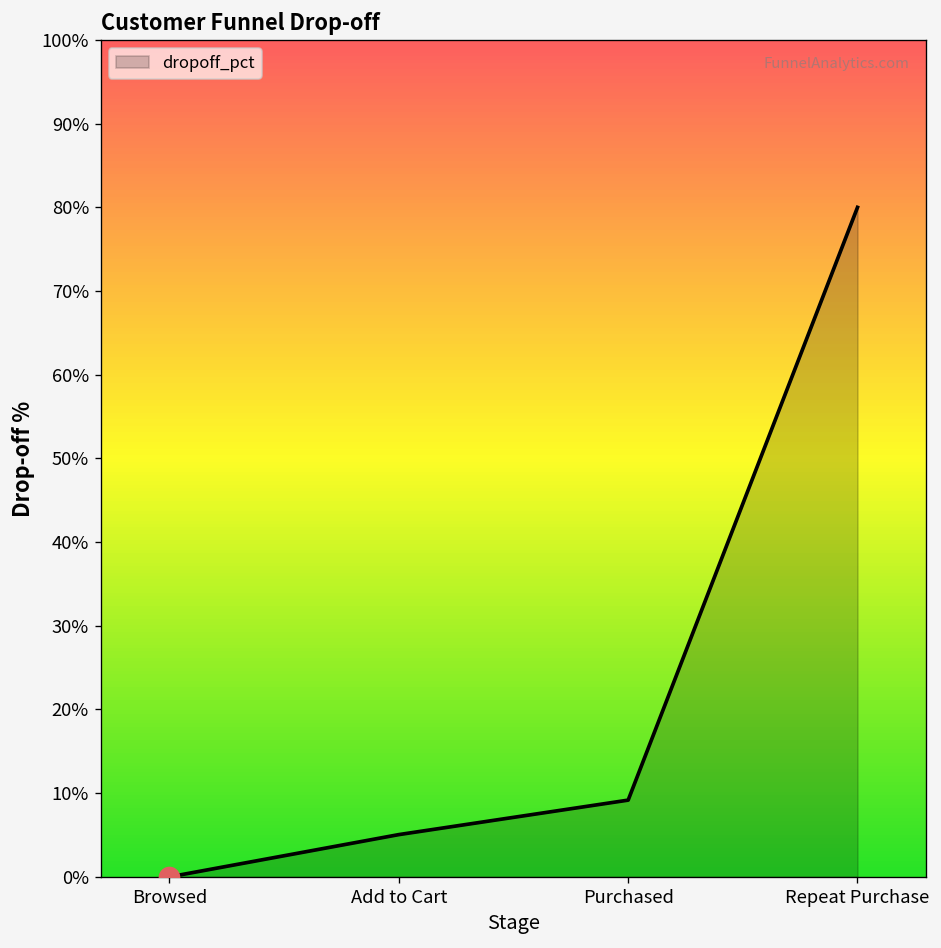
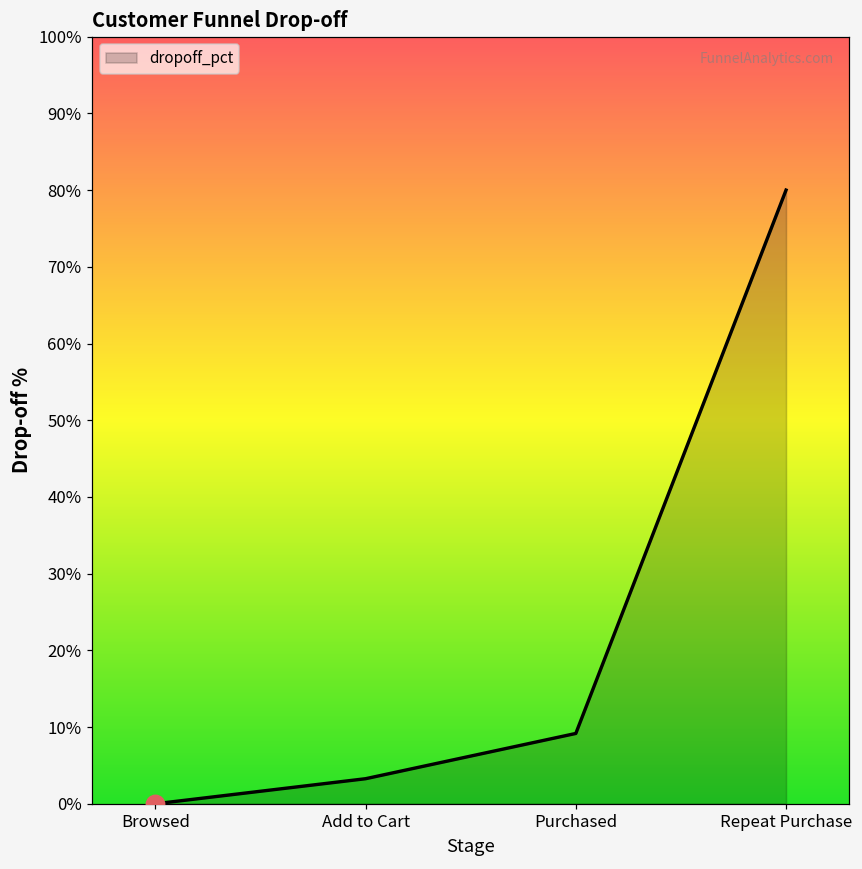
dropoff_pct, Add to Cart: 5% -> 3%
